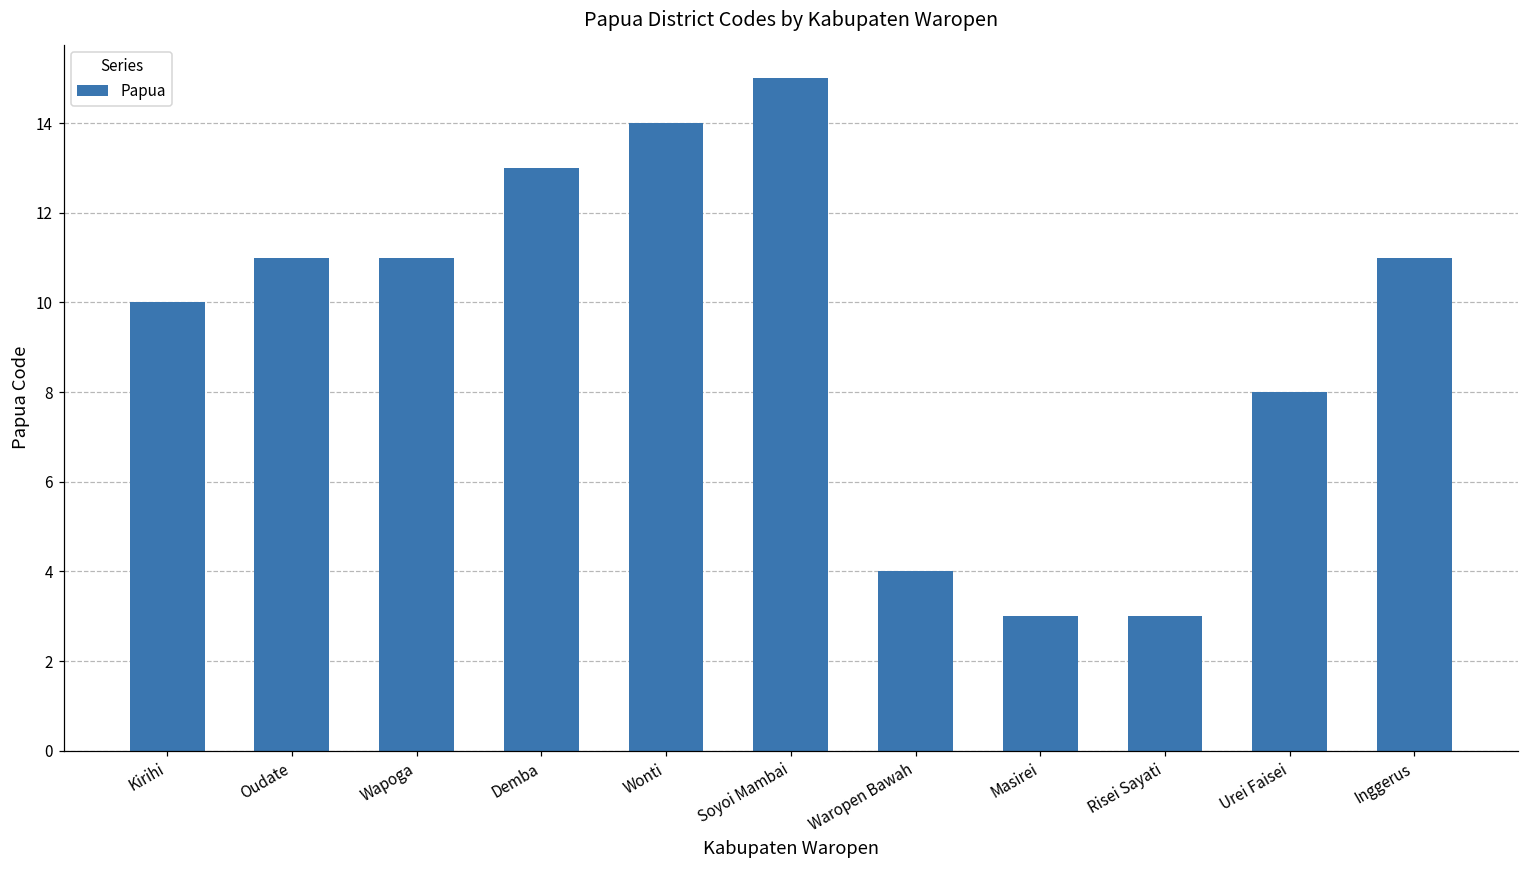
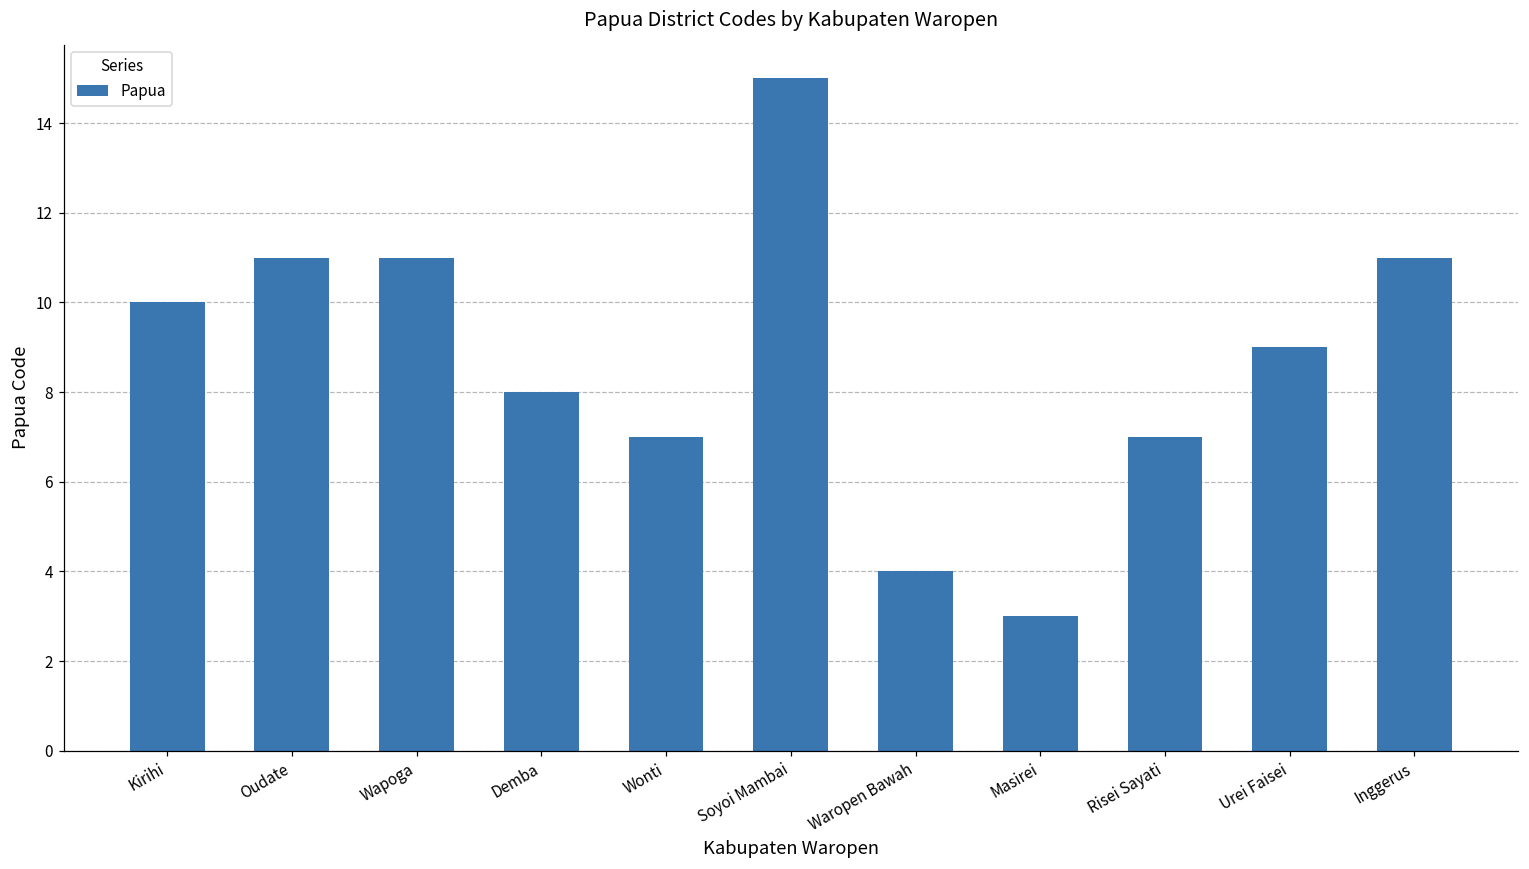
Demba: 13 -> 8
Wonti: 14 -> 7
Risei Sayati: 3 -> 7
Urei Faisei: 8 -> 9
